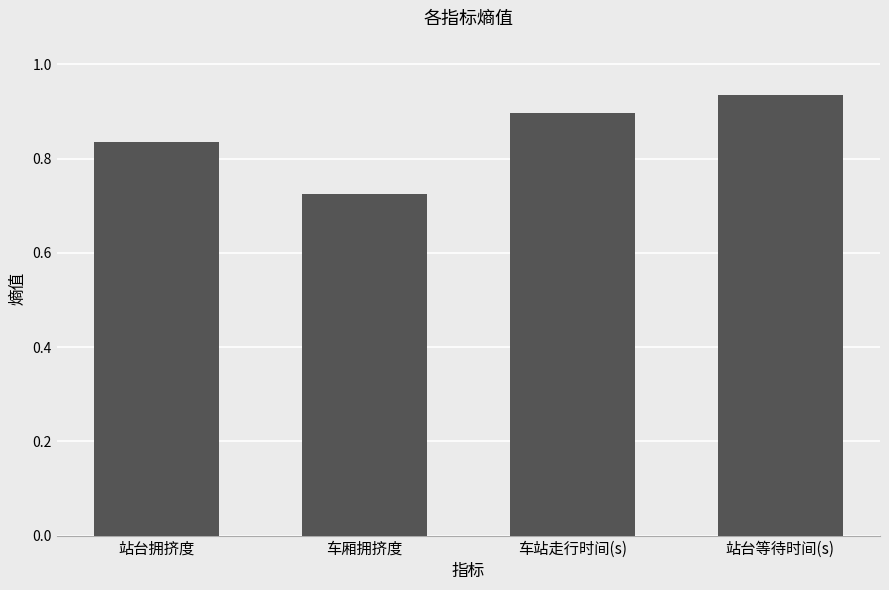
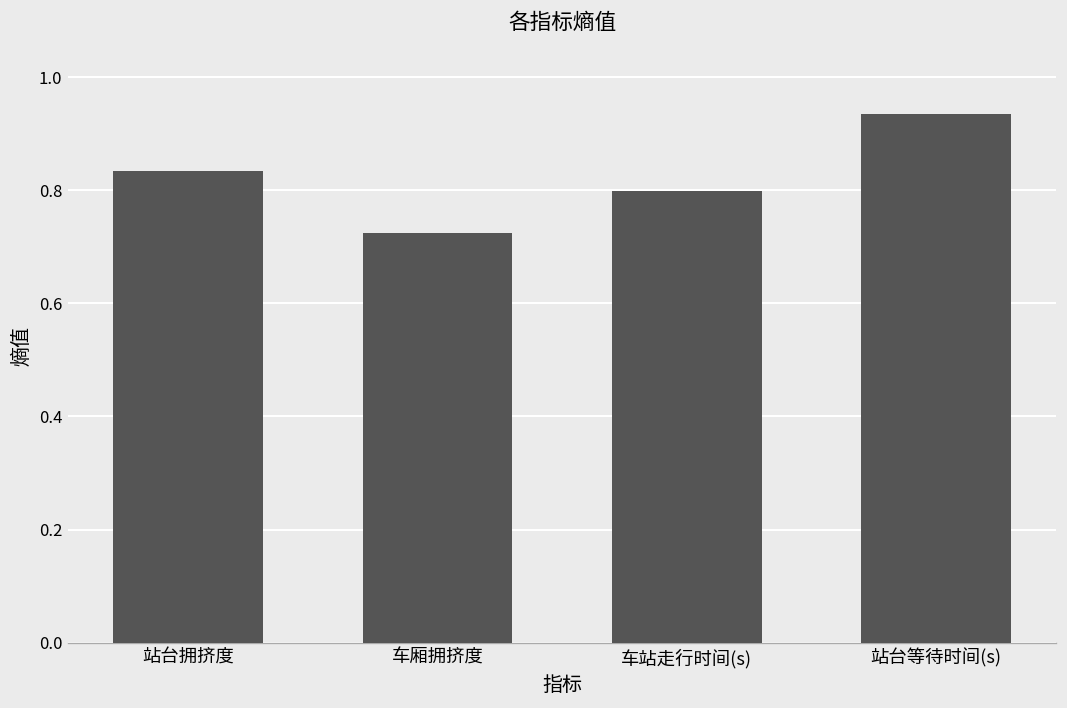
车站走行时间(s): 0.90 -> 0.80
